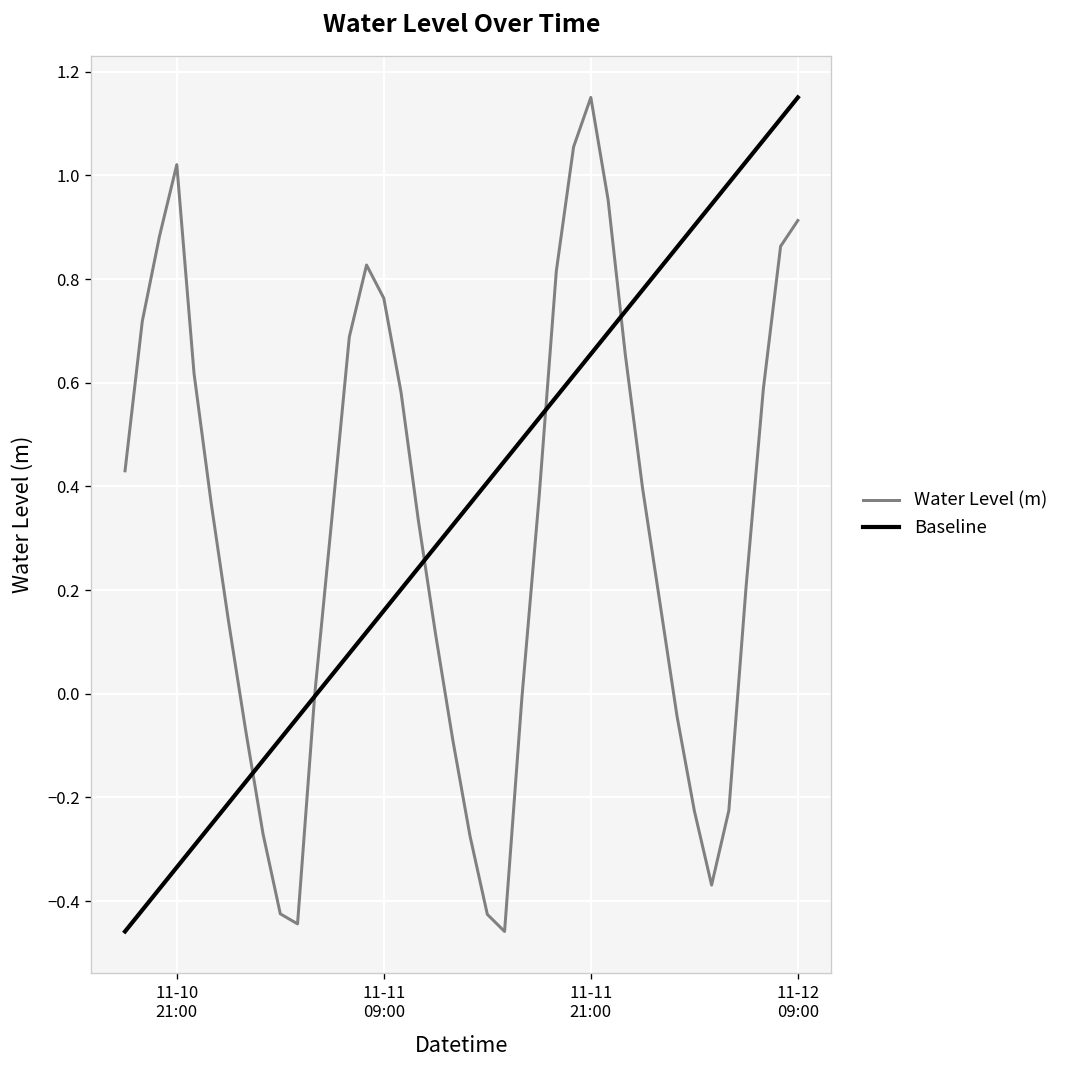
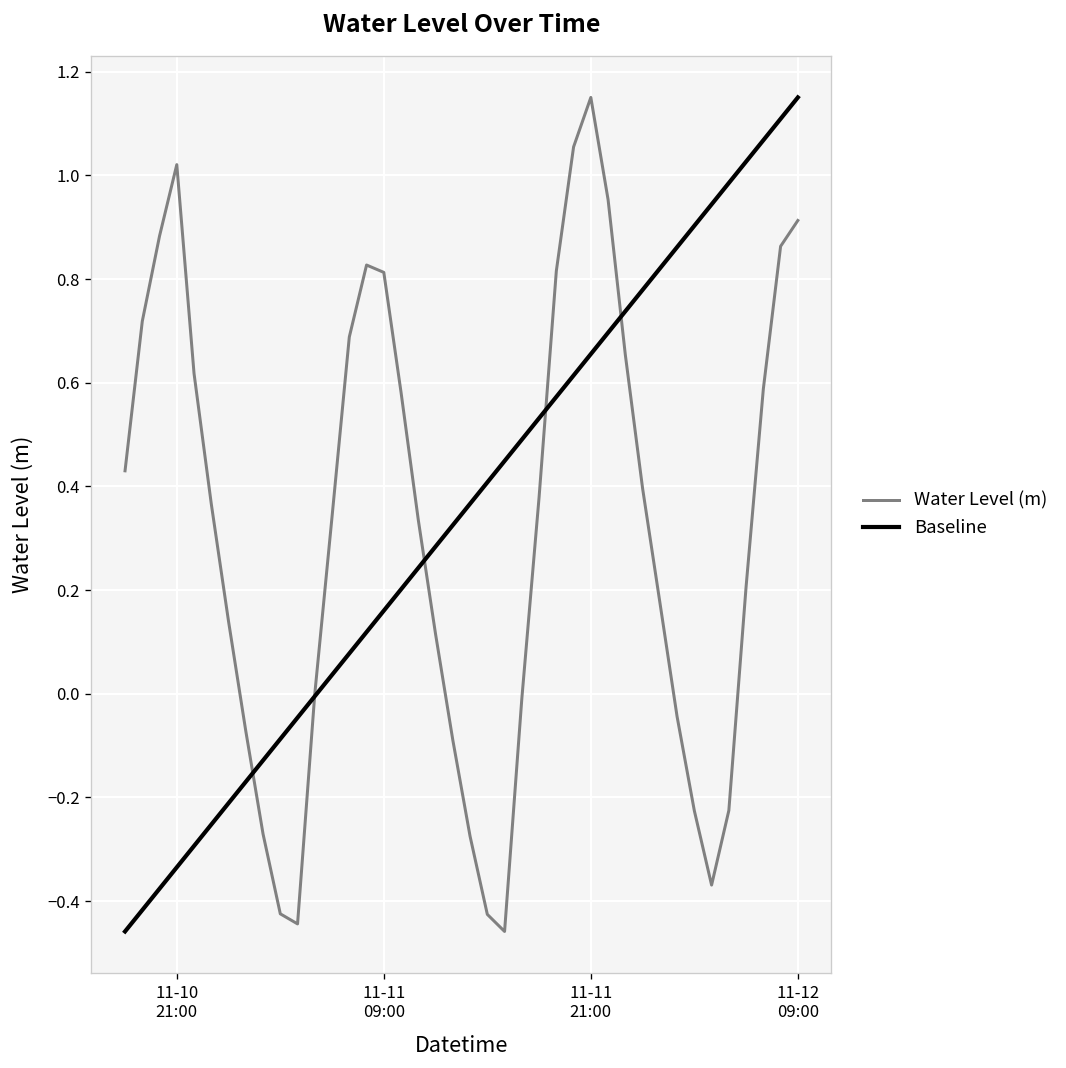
Water Level (m), 11-11 09:00: 0.76 -> 0.81
